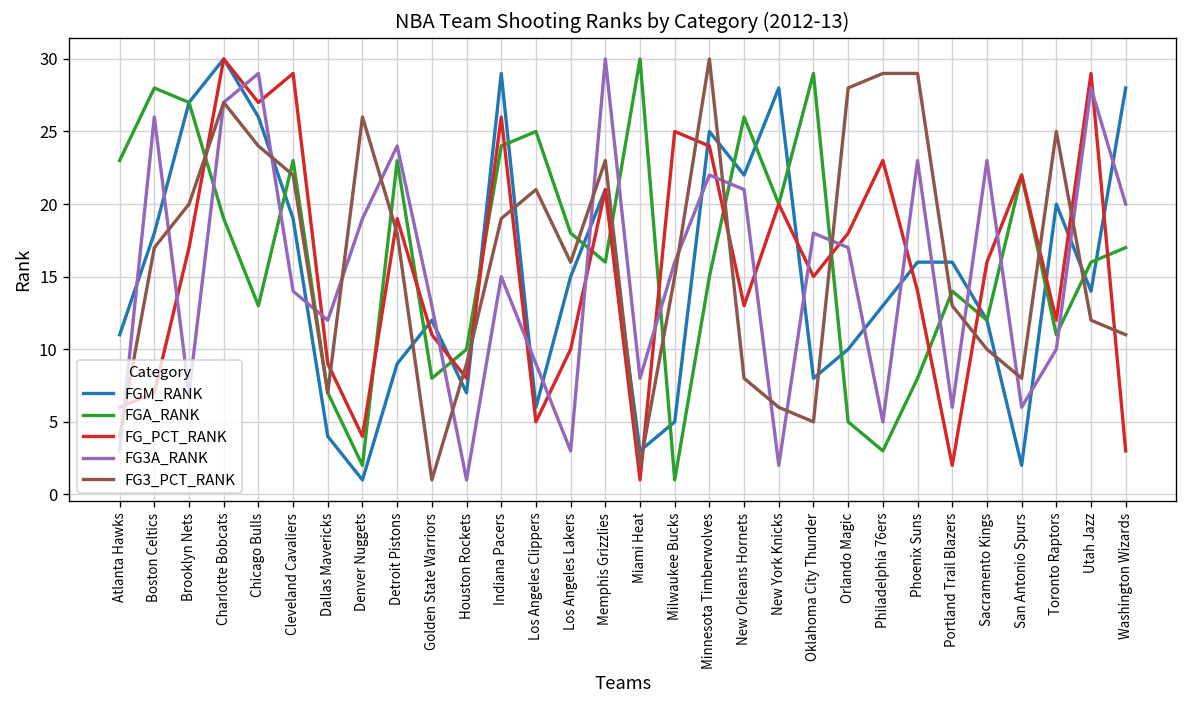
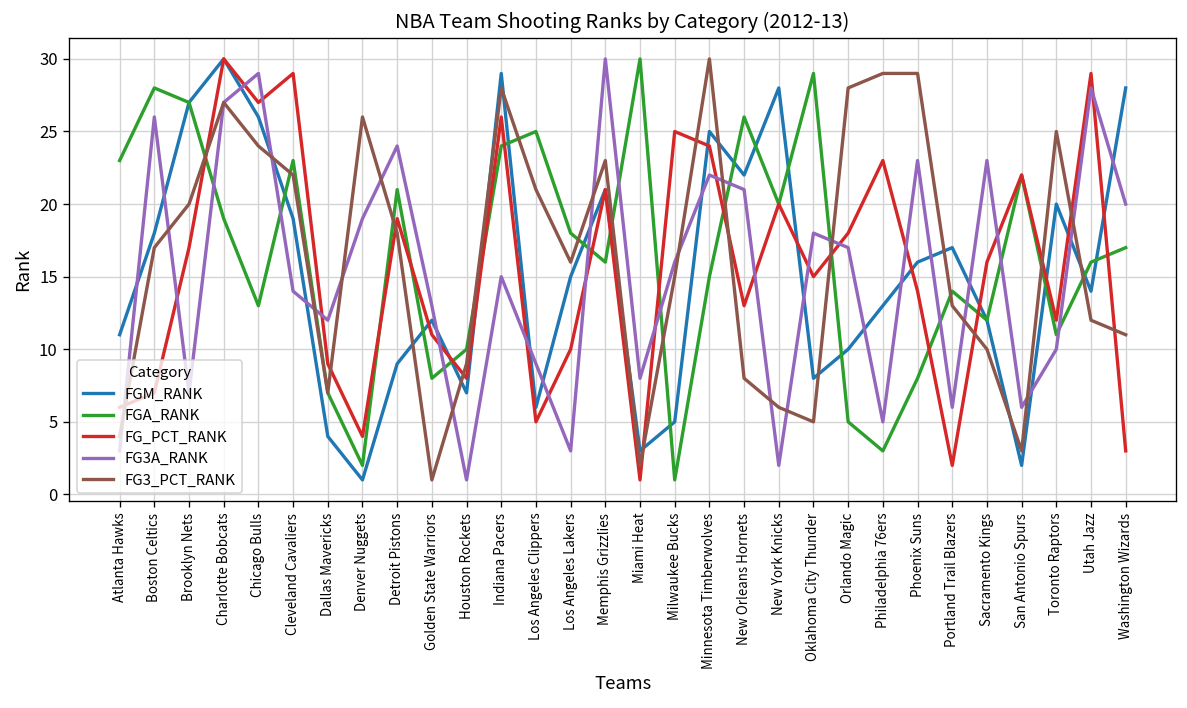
FGA_RANK, Detroit Pistons: 23 -> 21
FG3_PCT_RANK, Indiana Pacers: 19 -> 28
FGM_RANK, Portland Trail Blazers: 16 -> 17
FG3_PCT_RANK, San Antonio Spurs: 8 -> 3
